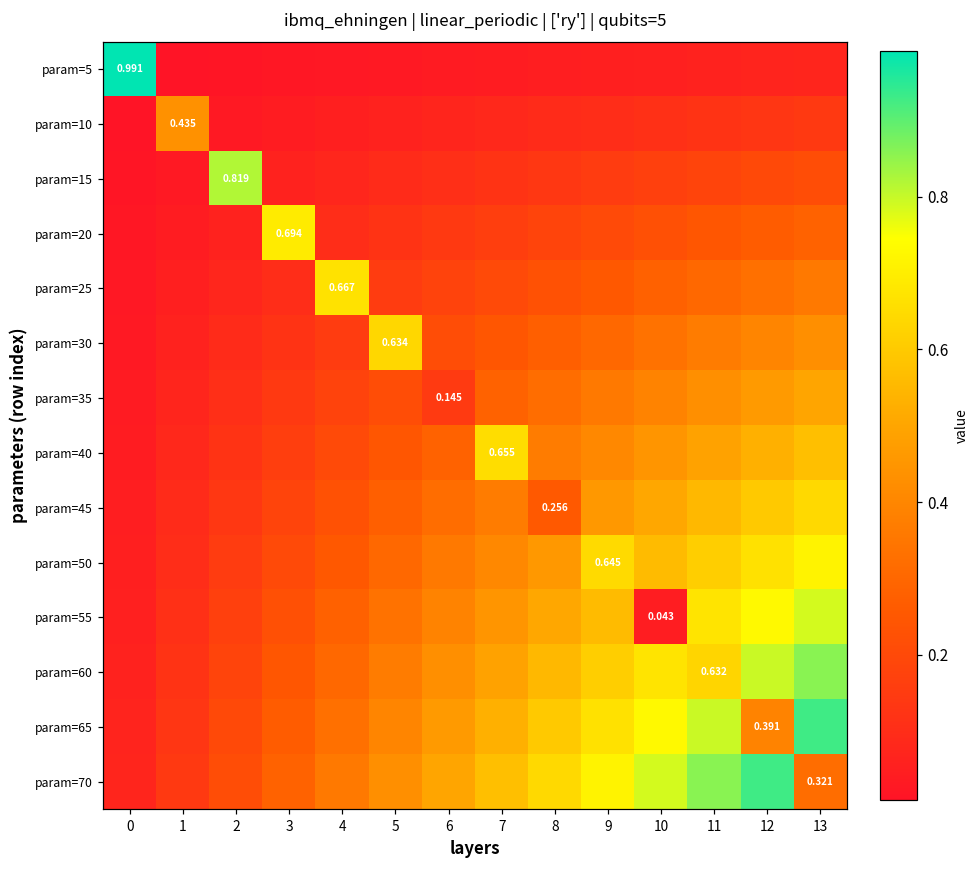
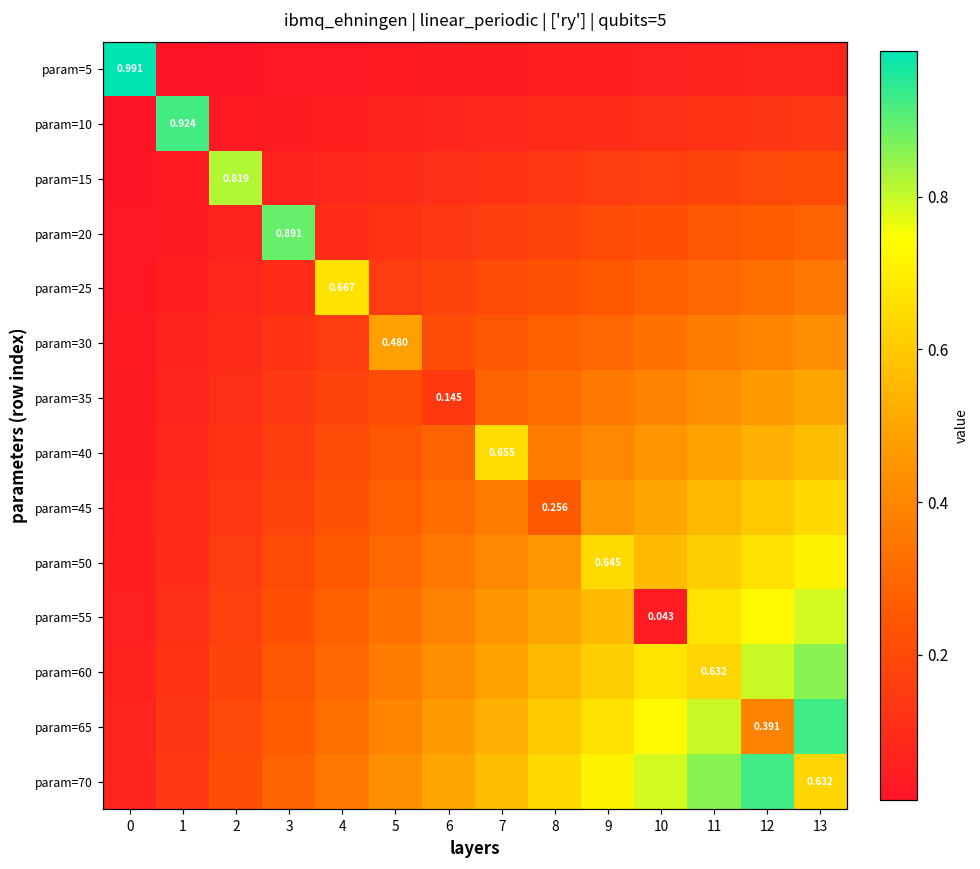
param=10, 1: 0.435 -> 0.924
param=20, 3: 0.694 -> 0.891
param=30, 5: 0.634 -> 0.480
param=70, 13: 0.321 -> 0.632
